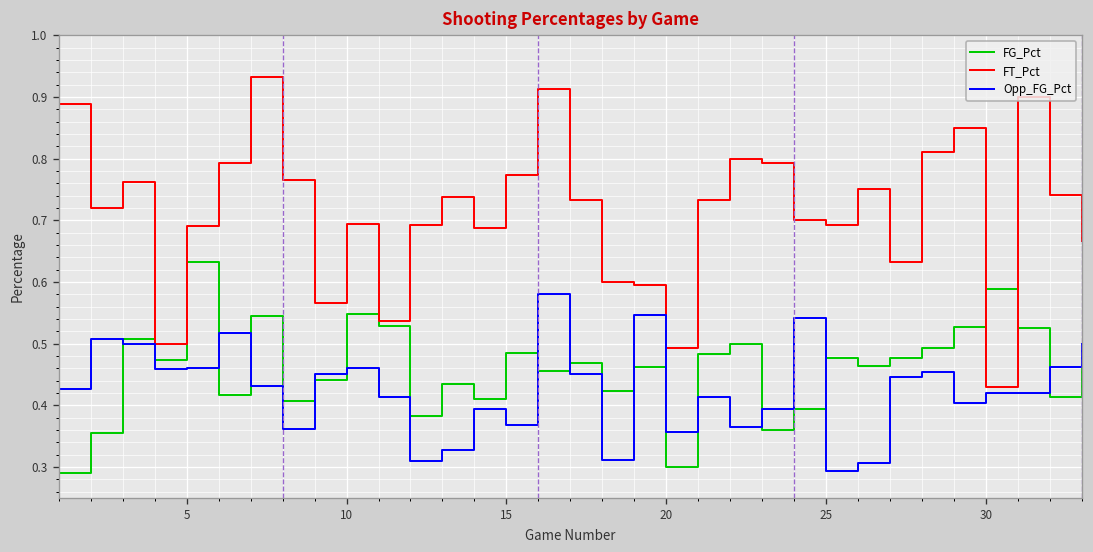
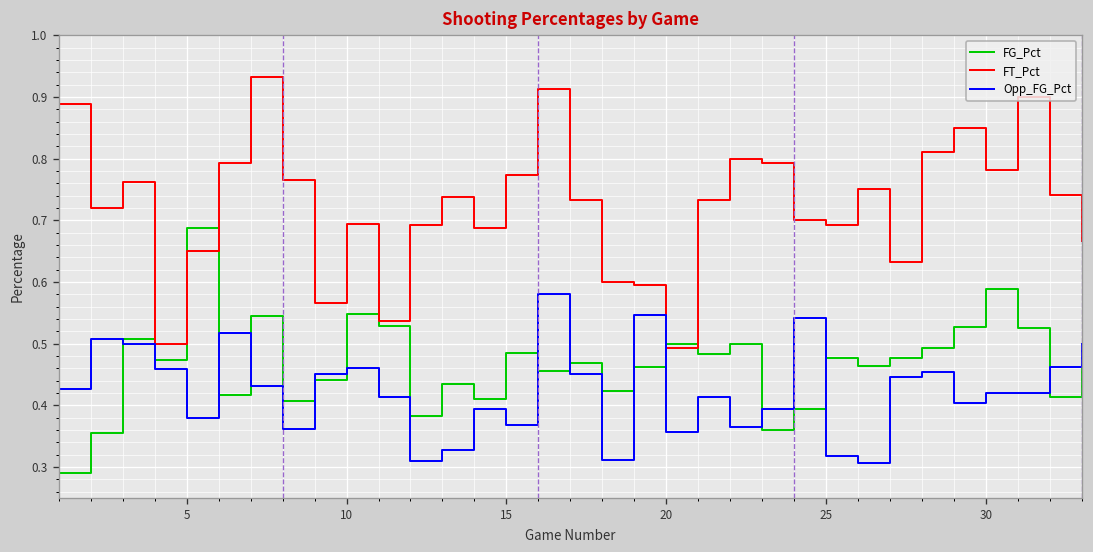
FG_Pct, 5: 0.63 -> 0.69
FT_Pct, 5: 0.69 -> 0.65
Opp_FG_Pct, 5: 0.46 -> 0.38
FG_Pct, 20: 0.3 -> 0.5
Opp_FG_Pct, 25: 0.29 -> 0.32
FT_Pct, 30: 0.43 -> 0.78
